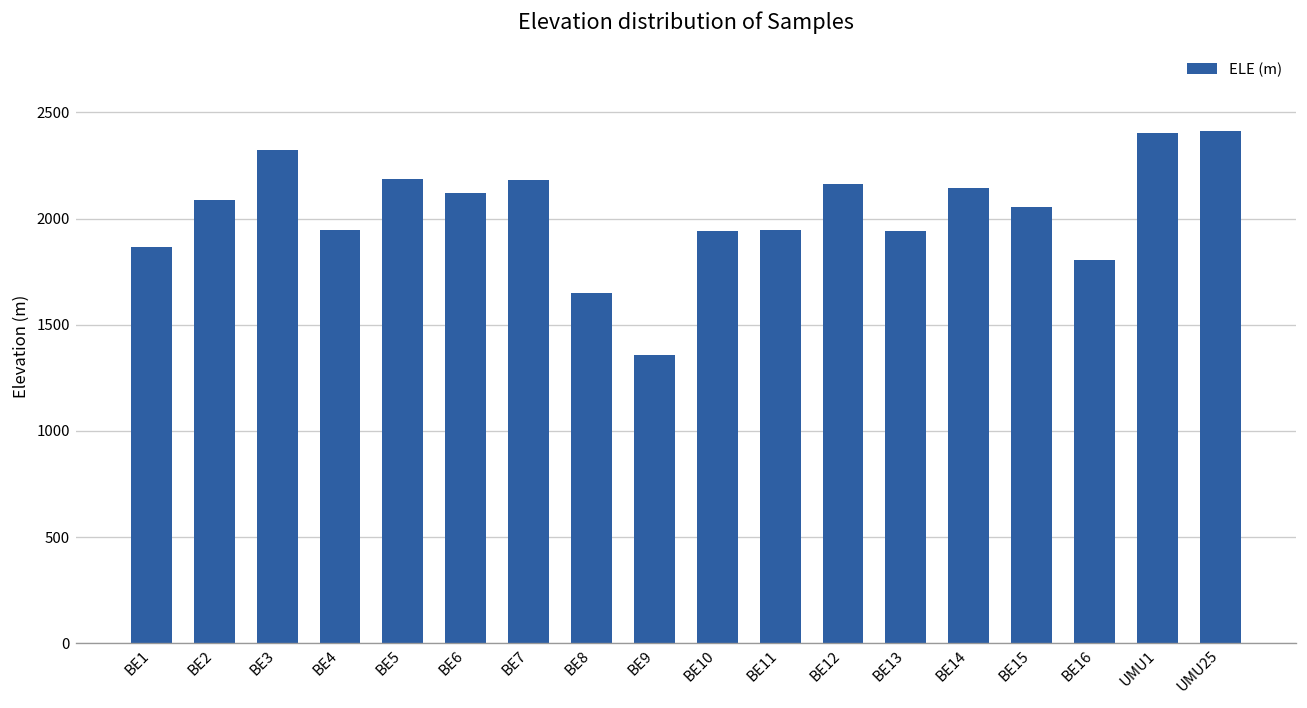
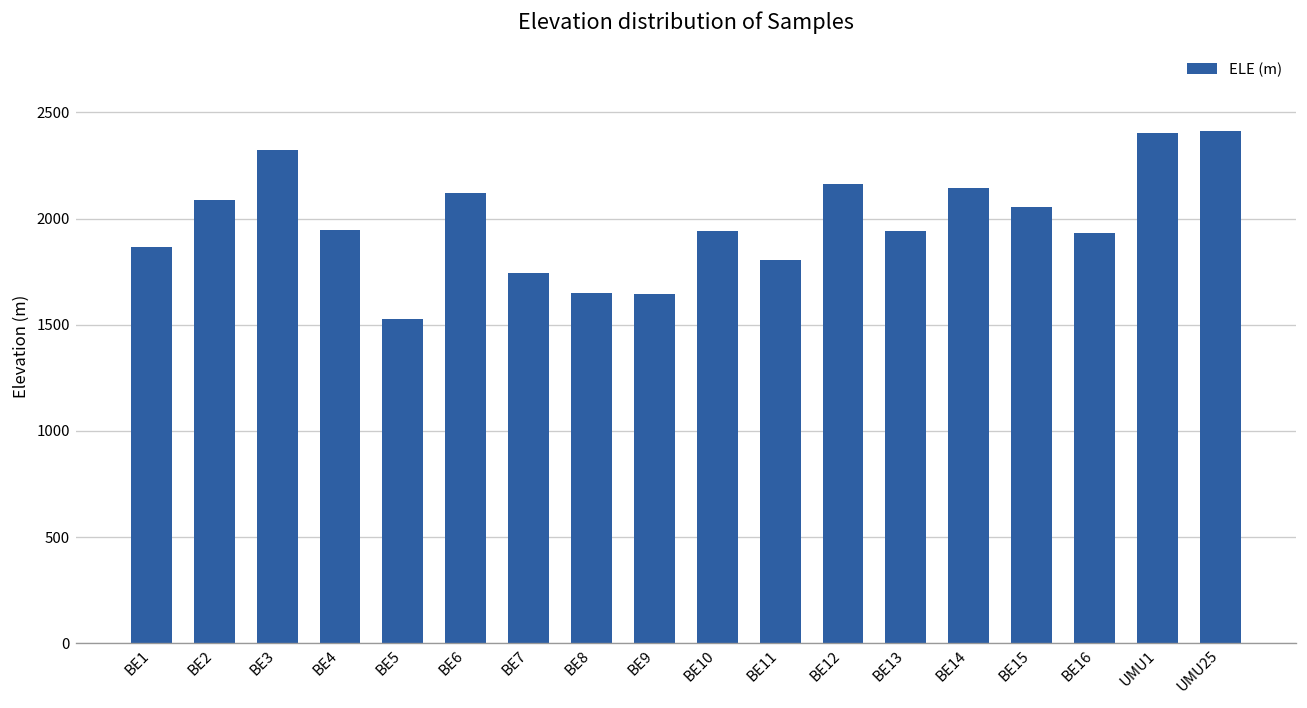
BE5: 2190 -> 1530
BE7: 2180 -> 1740
BE9: 1360 -> 1650
BE11: 1950 -> 1810
BE16: 1810 -> 1930
